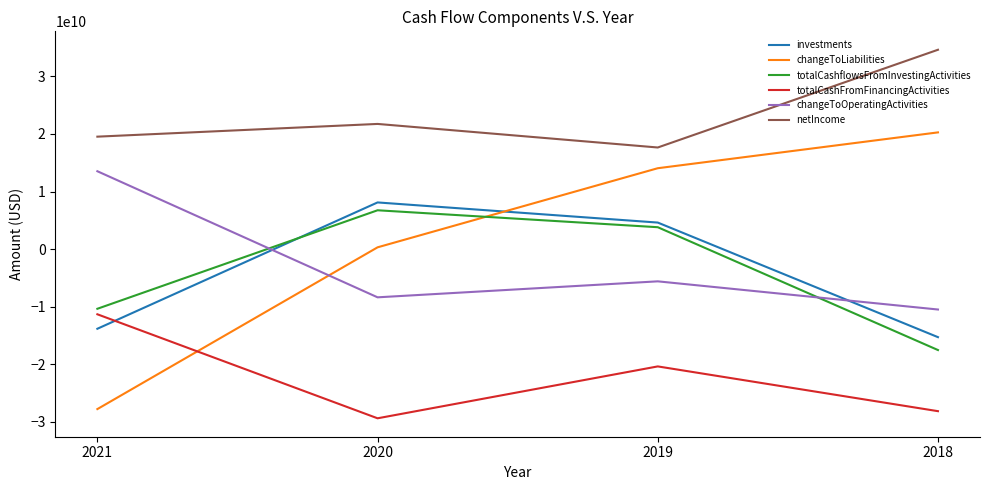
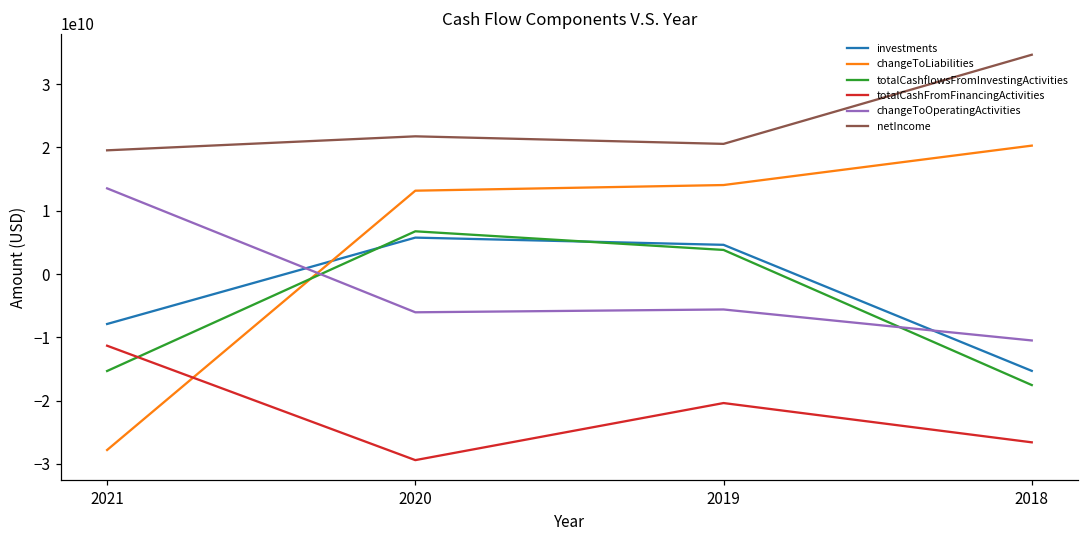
investments, 2021: -14000000000 -> -8000000000
totalCashflowsFromInvestingActivities, 2021: -10000000000 -> -15000000000
investments, 2020: 8000000000 -> 6000000000
changeToLiabilities, 2020: 0 -> 13000000000
changeToOperatingActivities, 2020: -8000000000 -> -6000000000
netIncome, 2019: 18000000000 -> 21000000000
totalCashFromFinancingActivities, 2018: -28000000000 -> -27000000000
